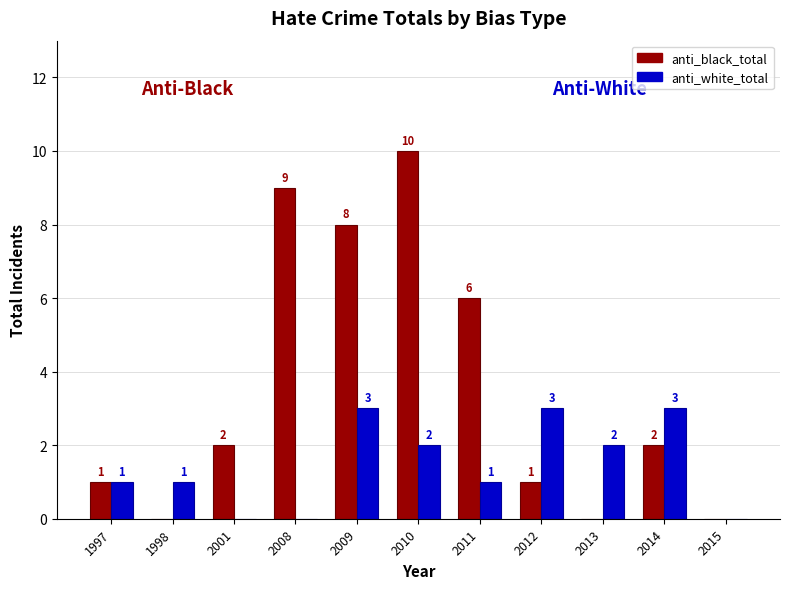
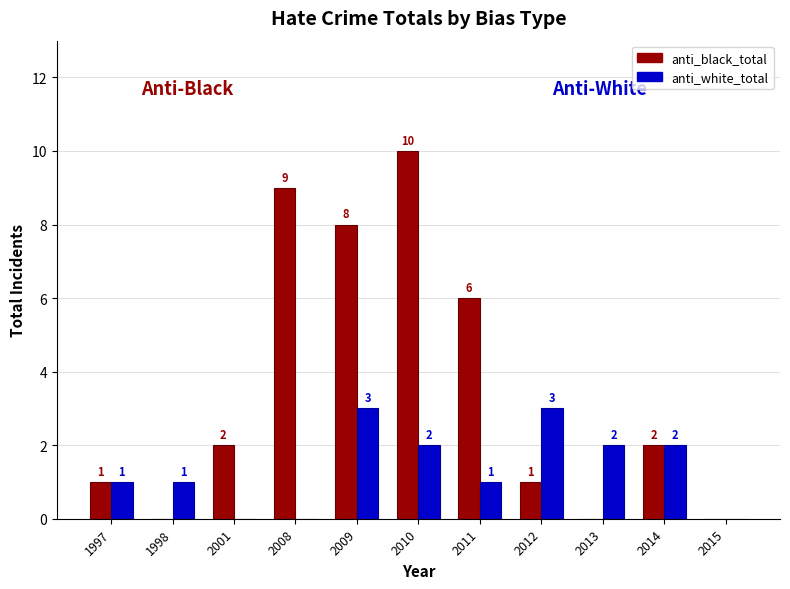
anti_white_total, 2014: 3 -> 2
